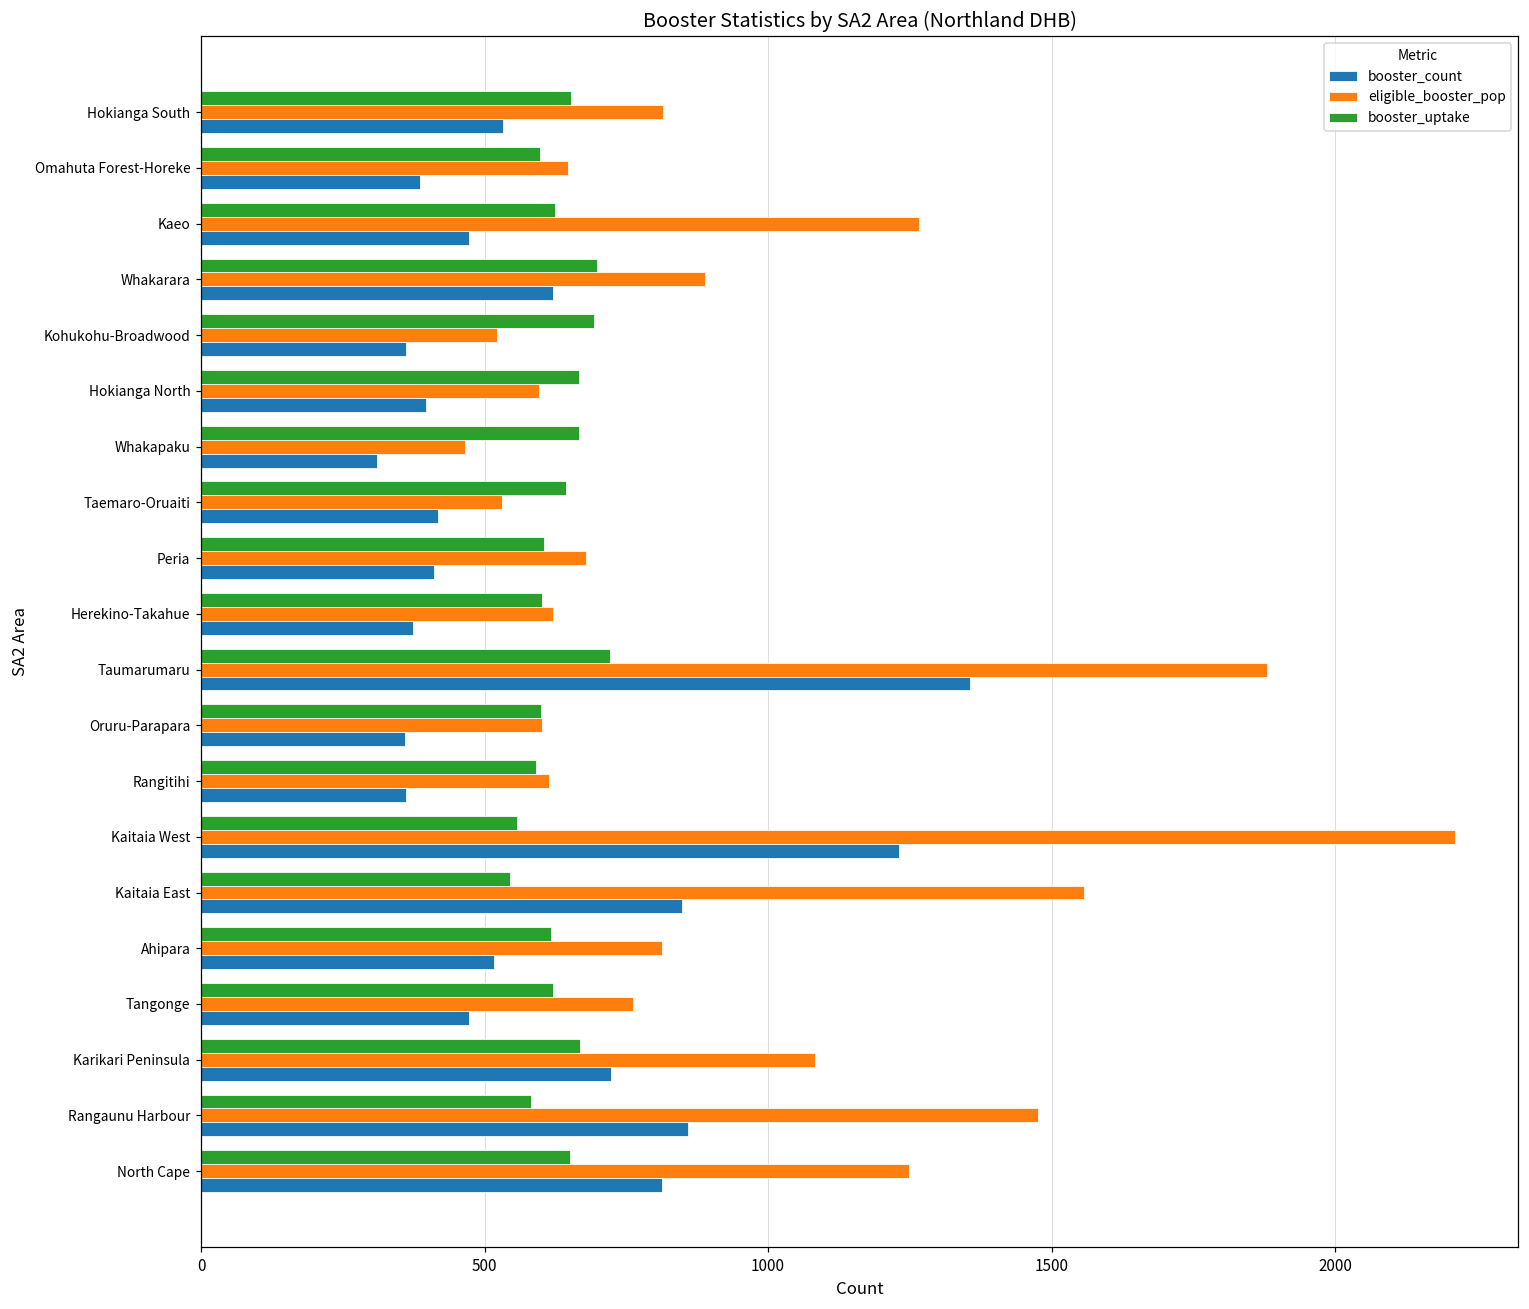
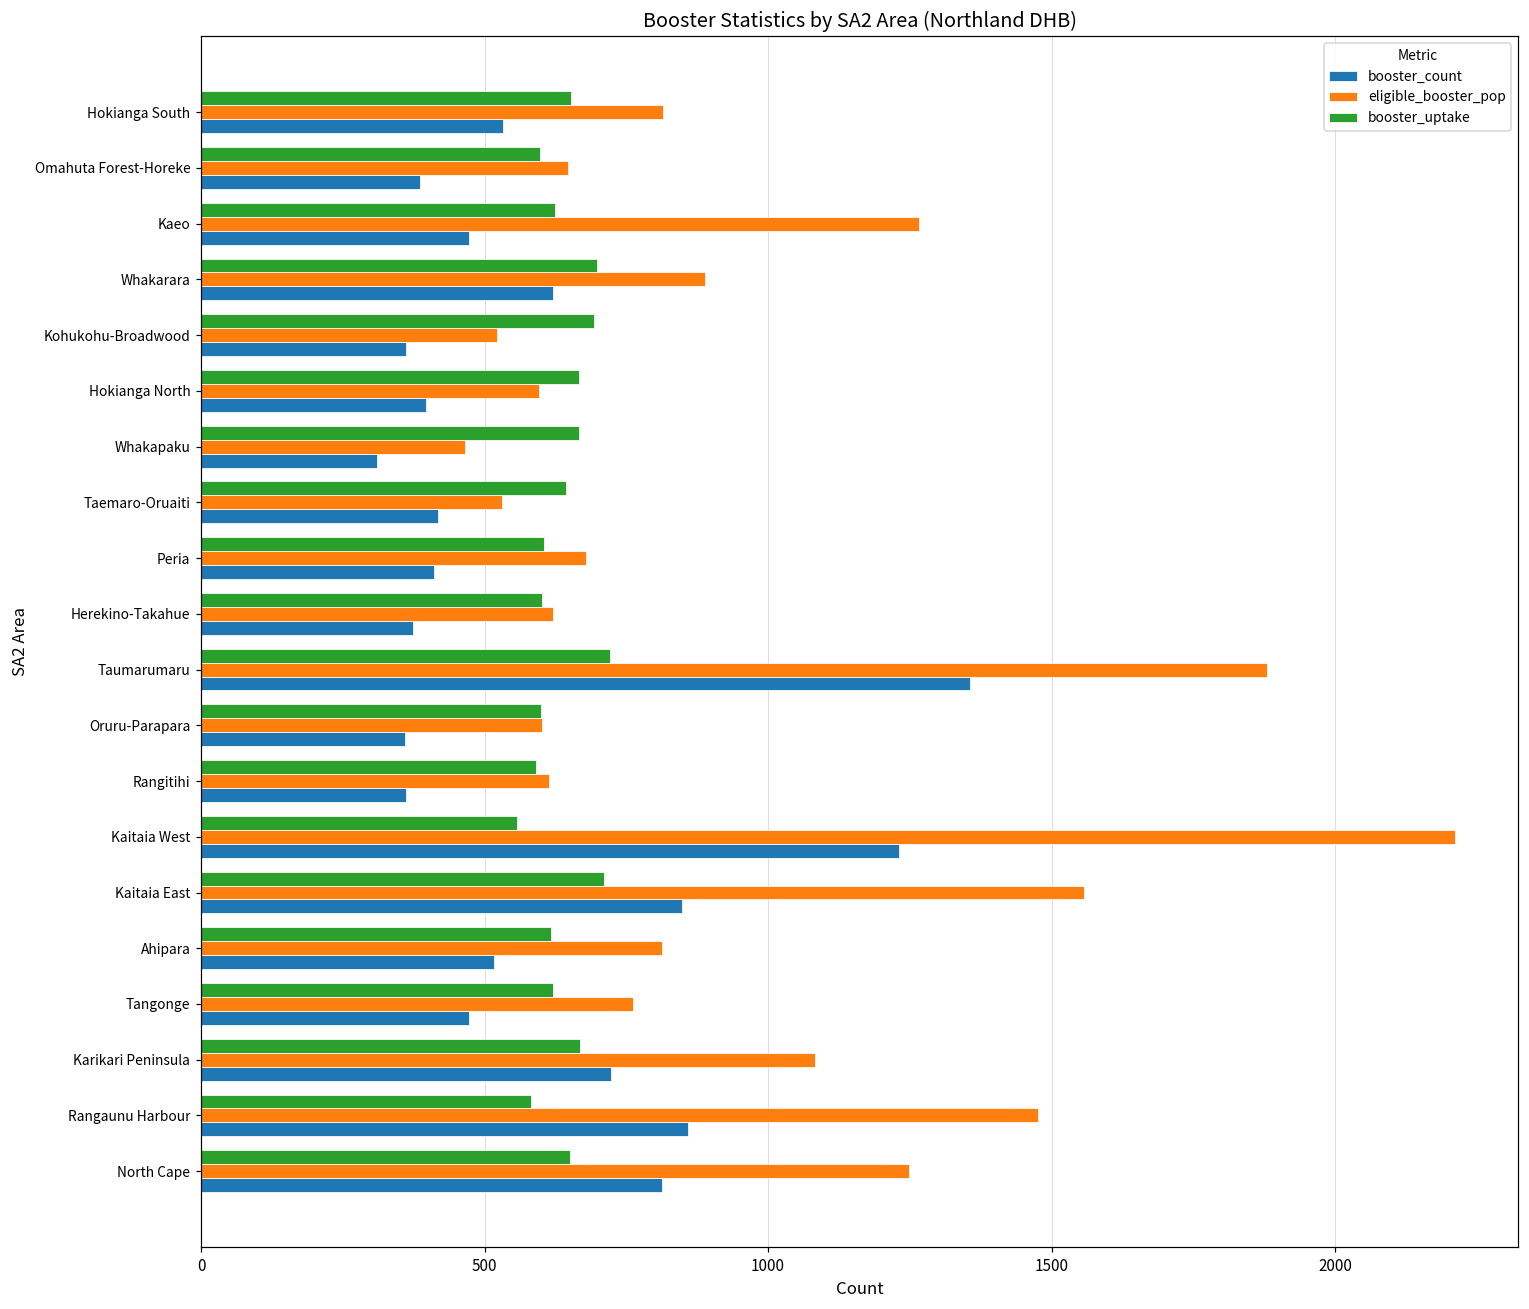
booster_uptake, Kaitaia East: 550 -> 710
